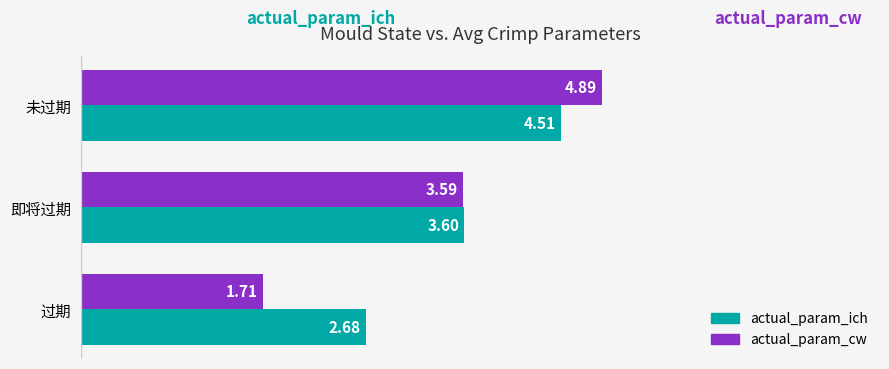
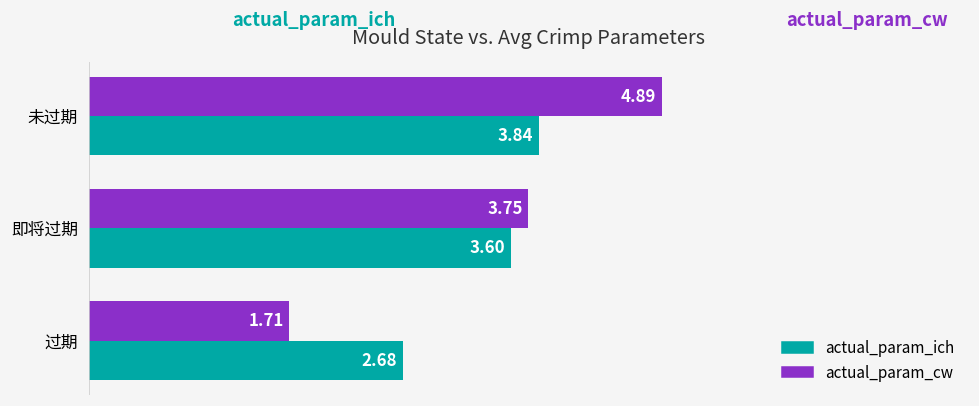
actual_param_ich, 未过期: 4.51 -> 3.84
actual_param_cw, 即将过期: 3.59 -> 3.75
